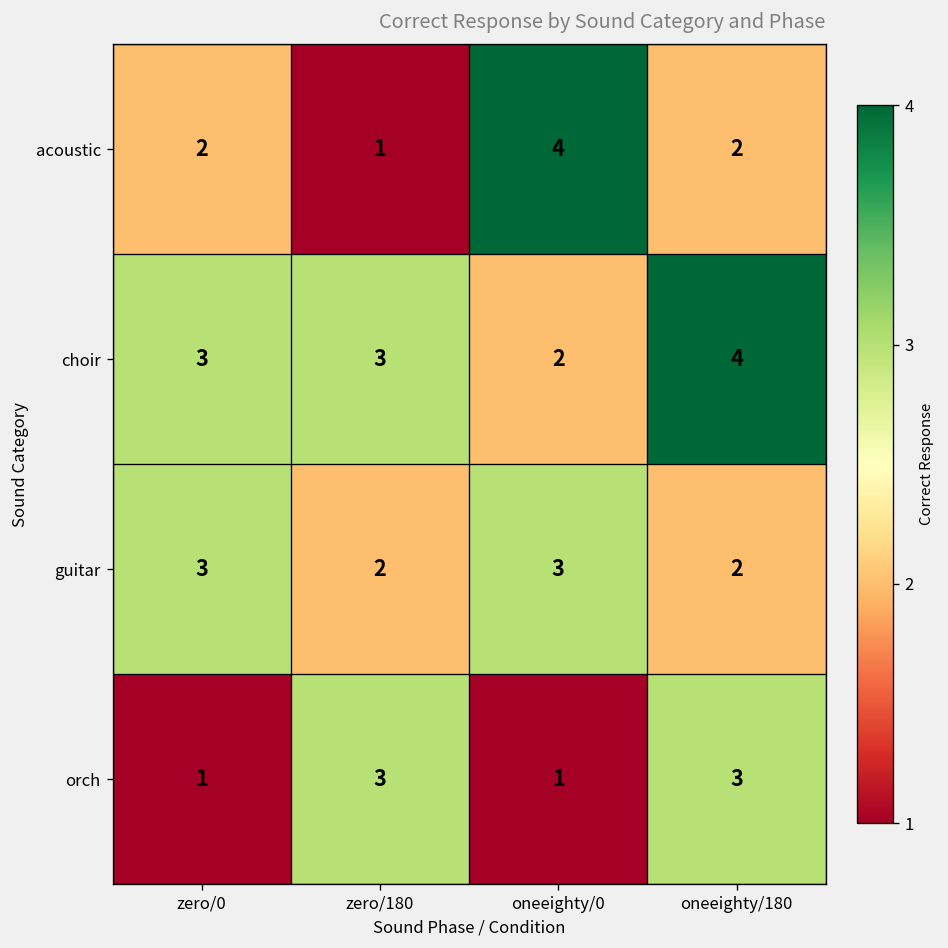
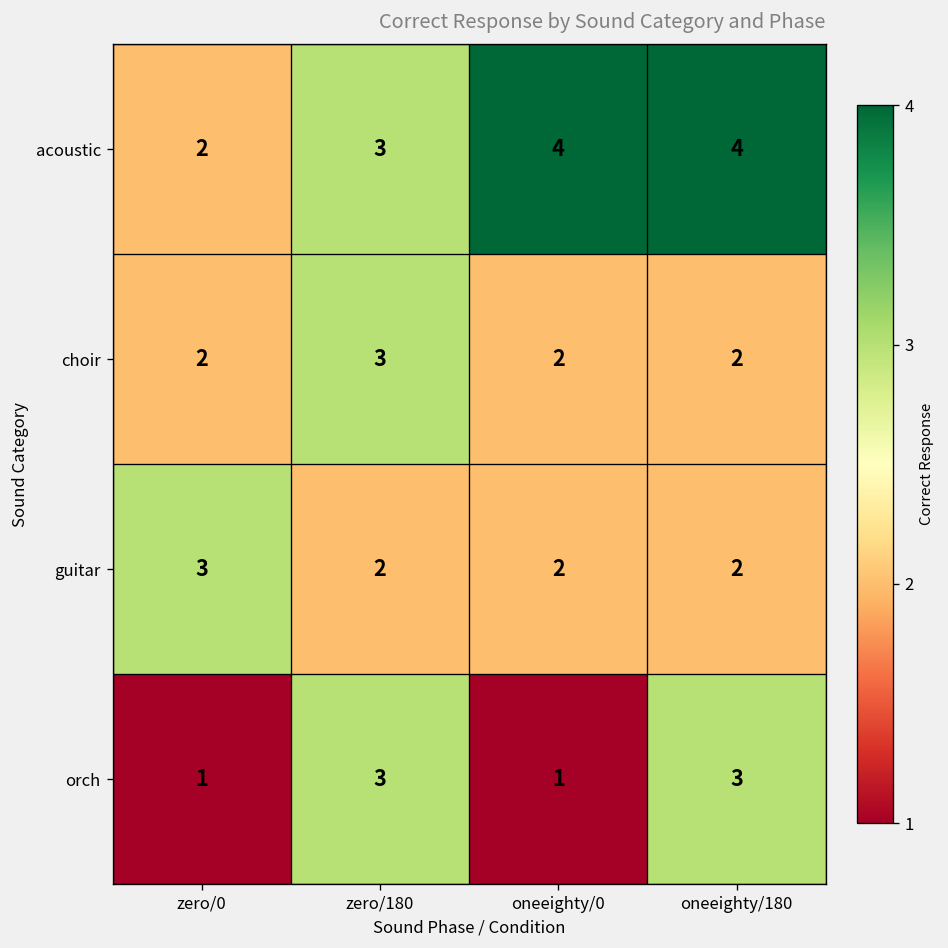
acoustic, zero/180: 1 -> 3
acoustic, oneeighty/180: 2 -> 4
choir, zero/0: 3 -> 2
choir, oneeighty/180: 4 -> 2
guitar, oneeighty/0: 3 -> 2
